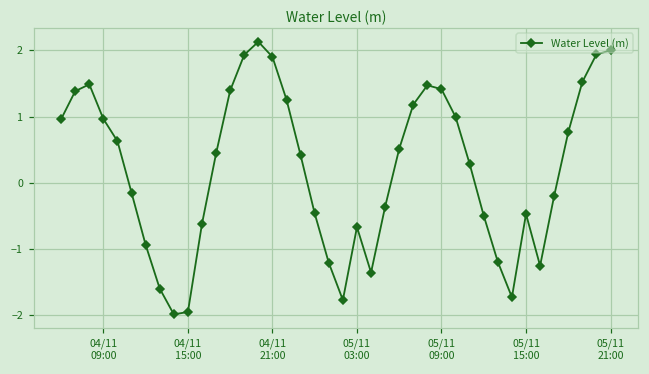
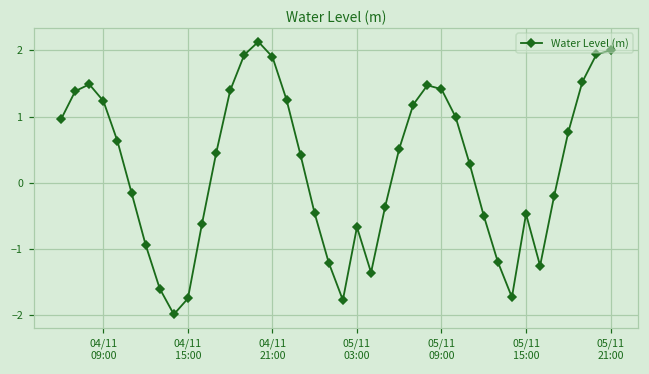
04/11 09:00: 1.0 -> 1.2
04/11 15:00: -1.9 -> -1.7
